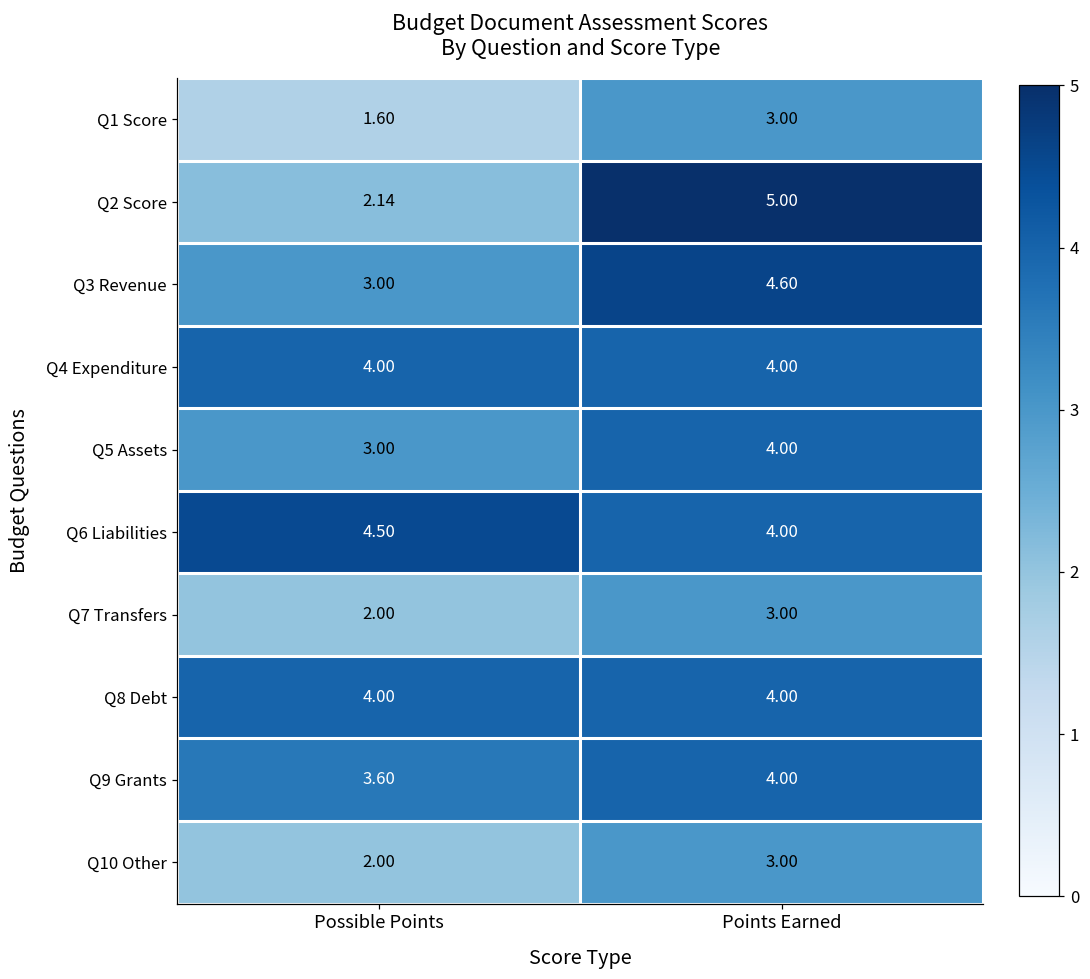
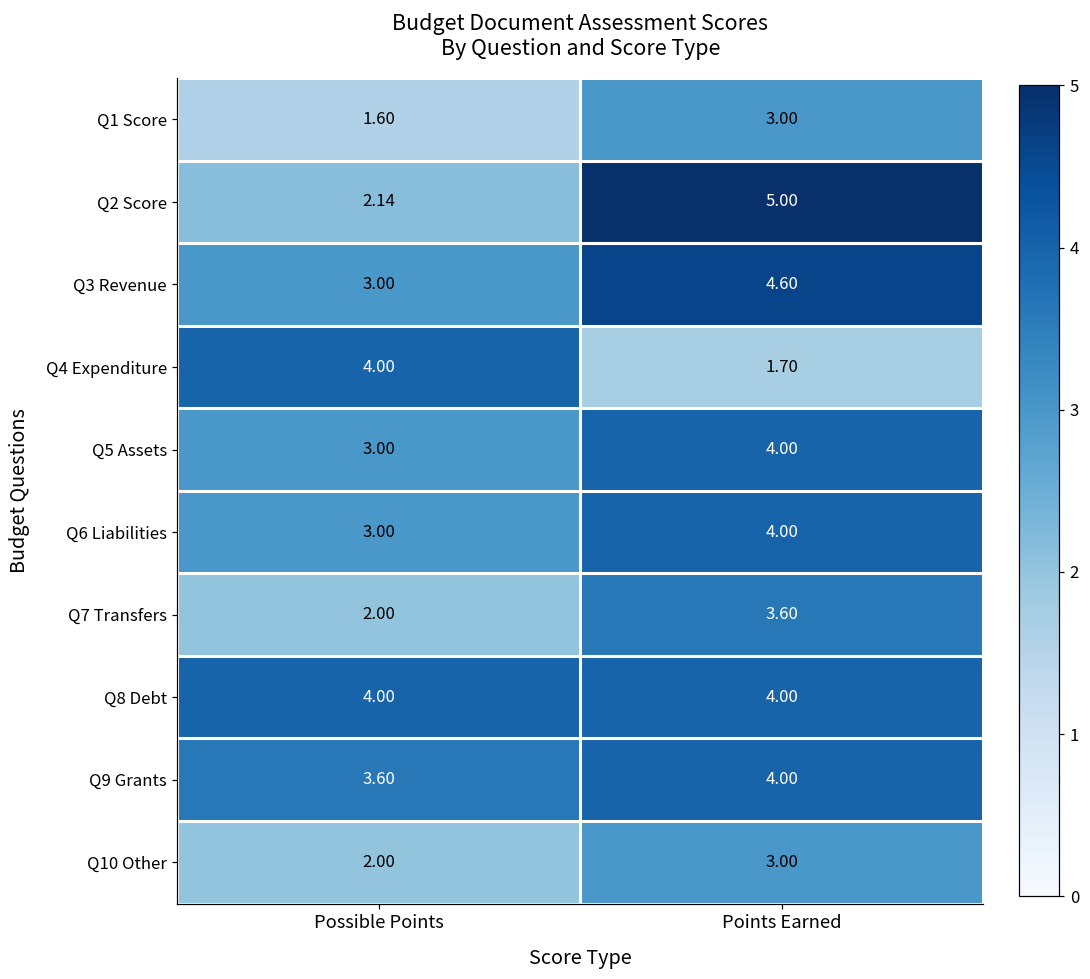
Q4 Expenditure, Points Earned: 4.00 -> 1.70
Q6 Liabilities, Possible Points: 4.50 -> 3.00
Q7 Transfers, Points Earned: 3.00 -> 3.60
